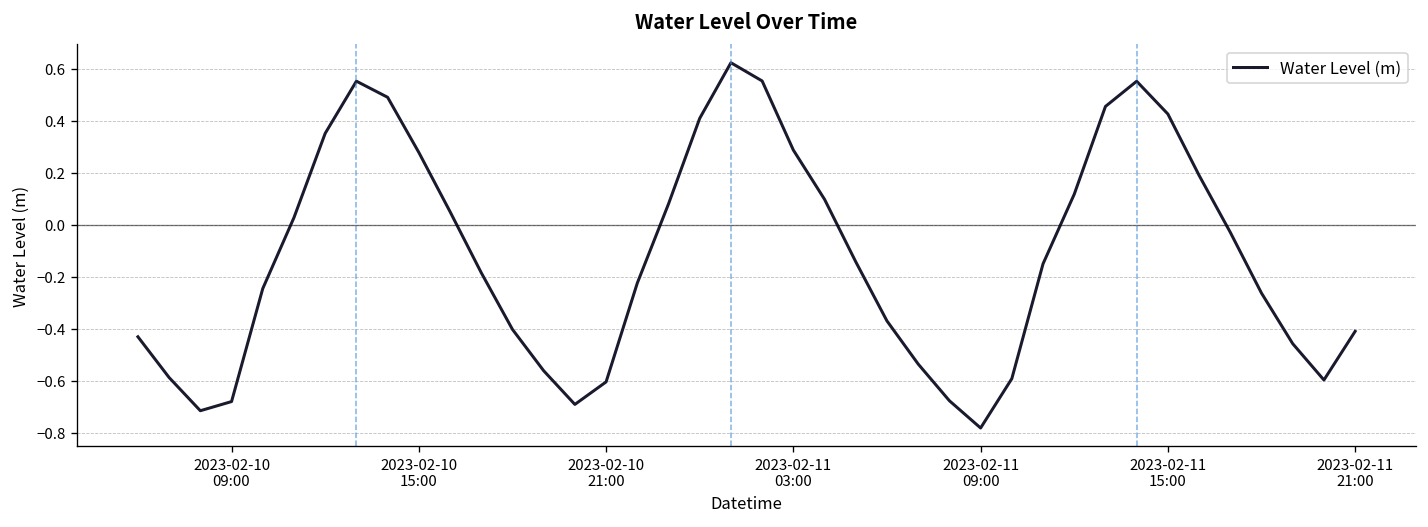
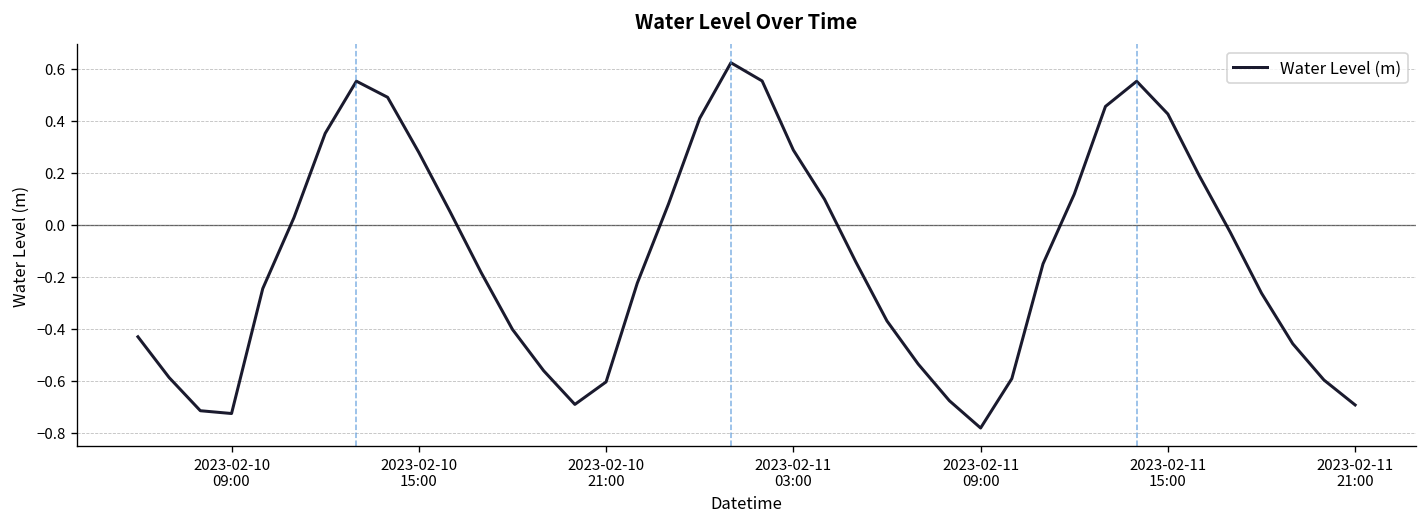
2023-02-10 09:00: -0.68 -> -0.73
2023-02-11 21:00: -0.41 -> -0.69
